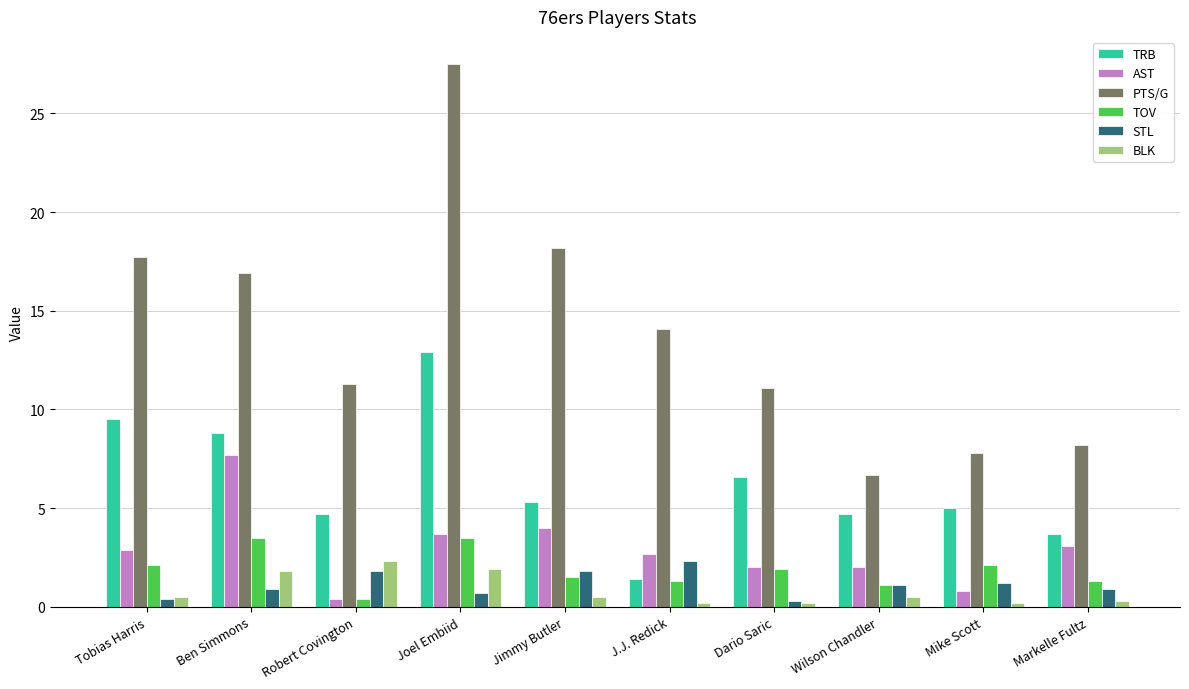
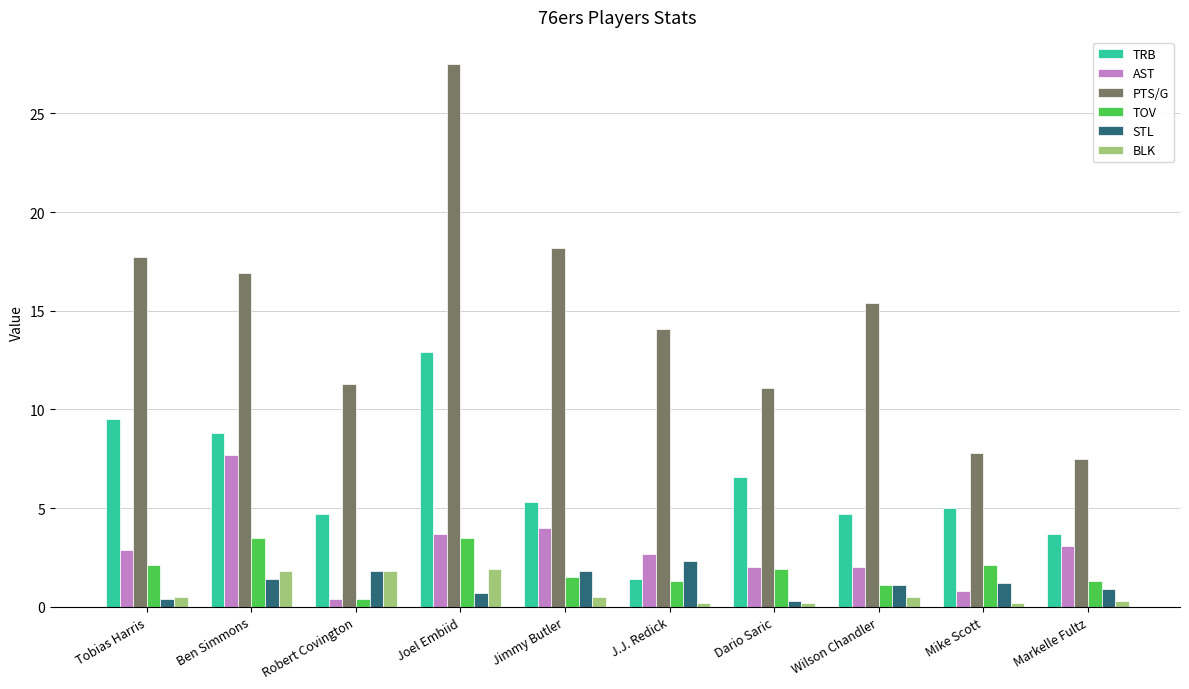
STL, Ben Simmons: 0.9 -> 1.4
BLK, Robert Covington: 2.3 -> 1.8
PTS/G, Wilson Chandler: 6.7 -> 15.4
PTS/G, Markelle Fultz: 8.2 -> 7.5
